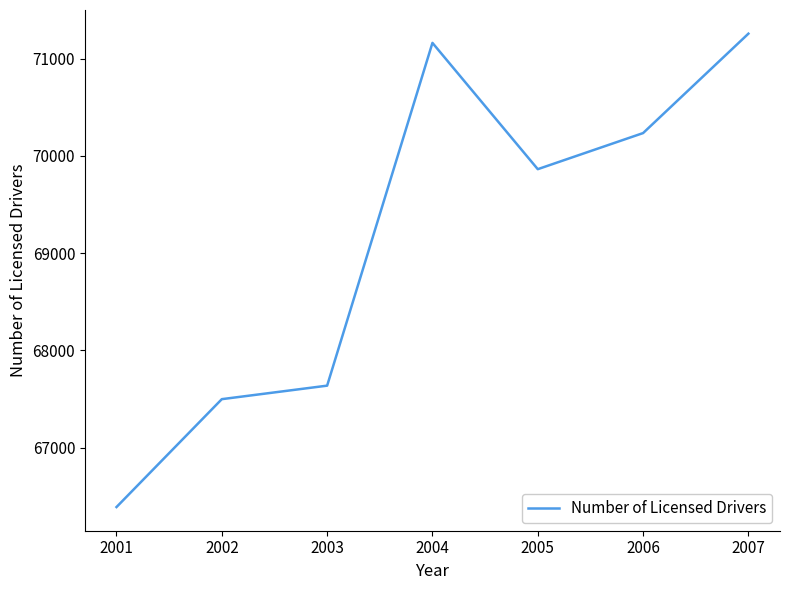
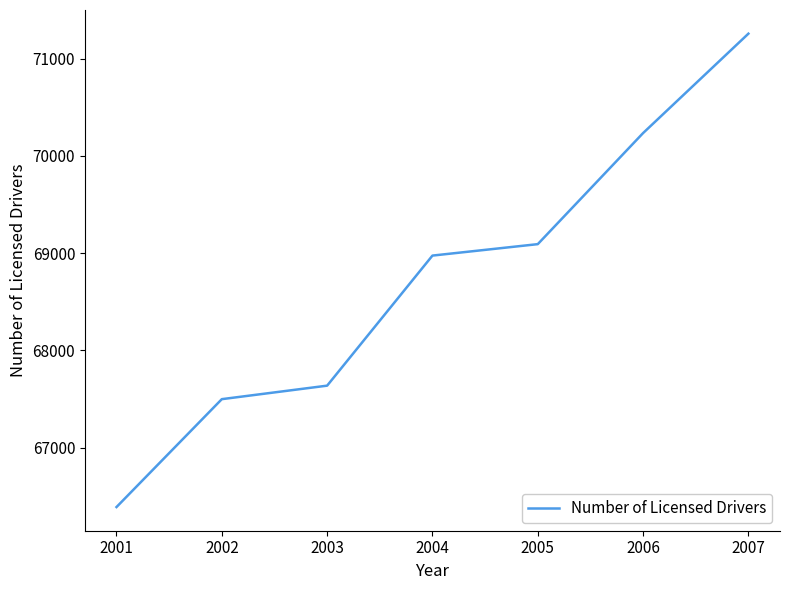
2004: 71200 -> 69000
2005: 69900 -> 69100
